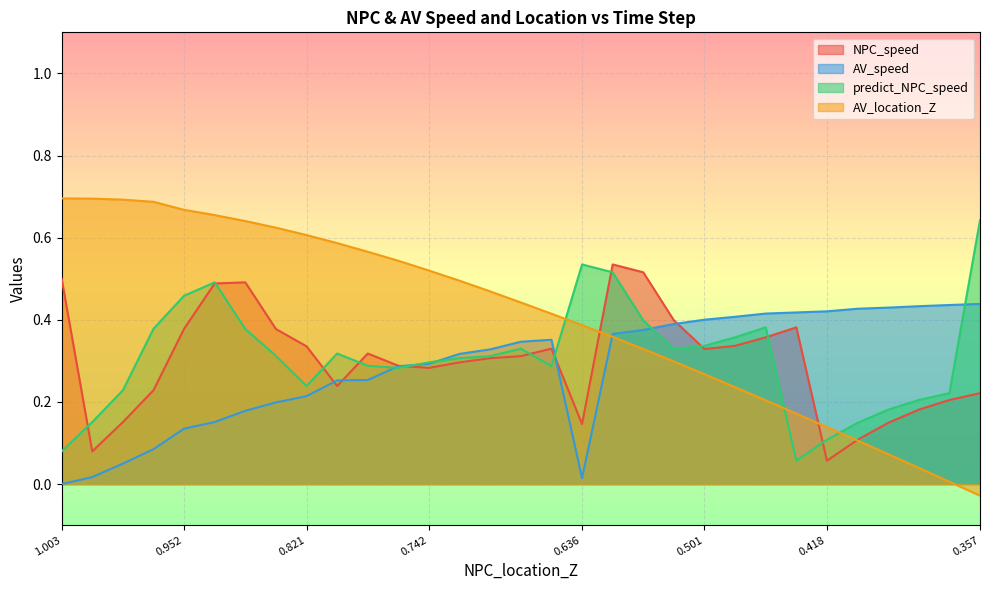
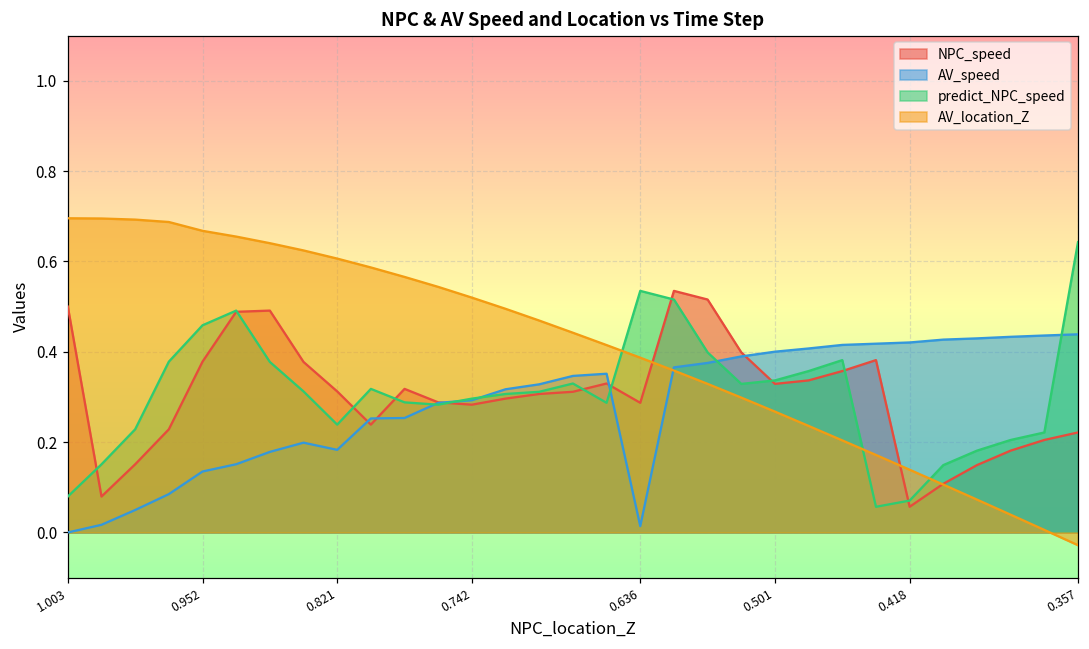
NPC_speed, 0.821: 0.34 -> 0.31
AV_speed, 0.821: 0.21 -> 0.18
NPC_speed, 0.636: 0.15 -> 0.29
predict_NPC_speed, 0.418: 0.11 -> 0.07
